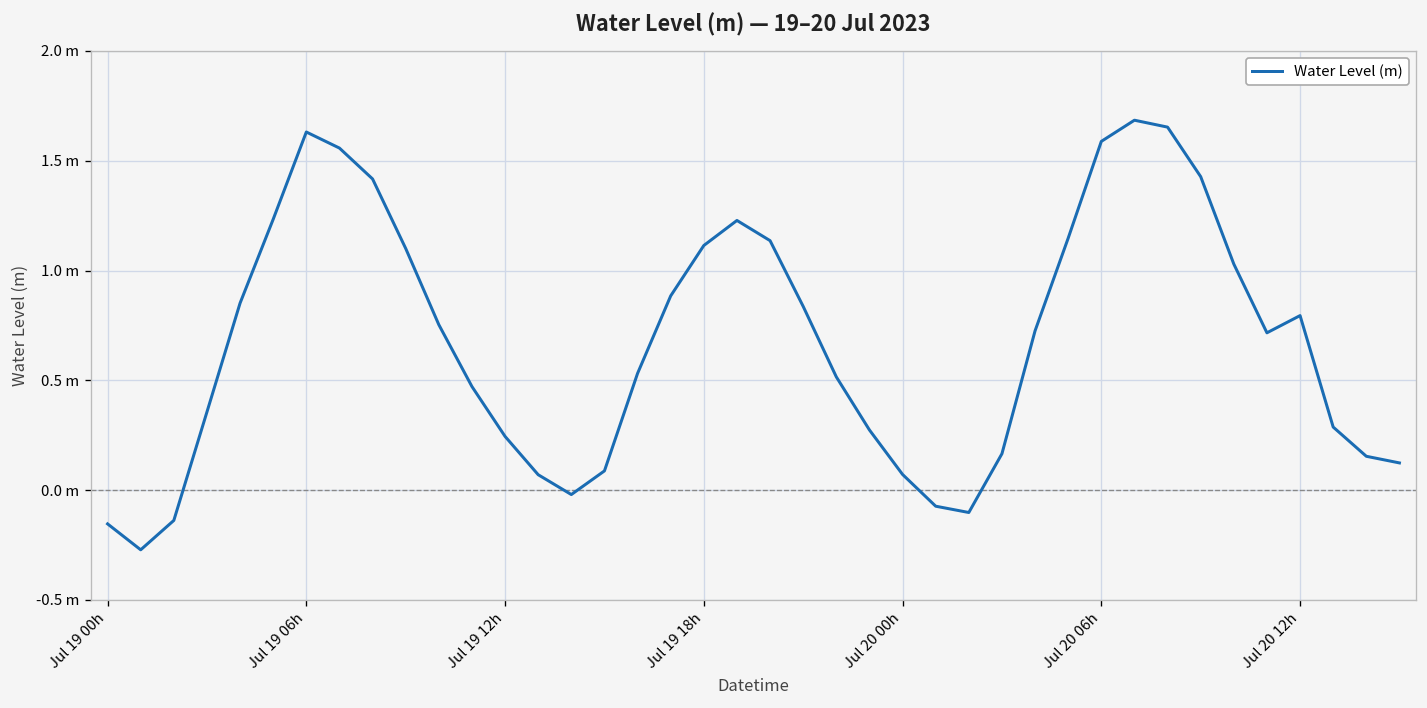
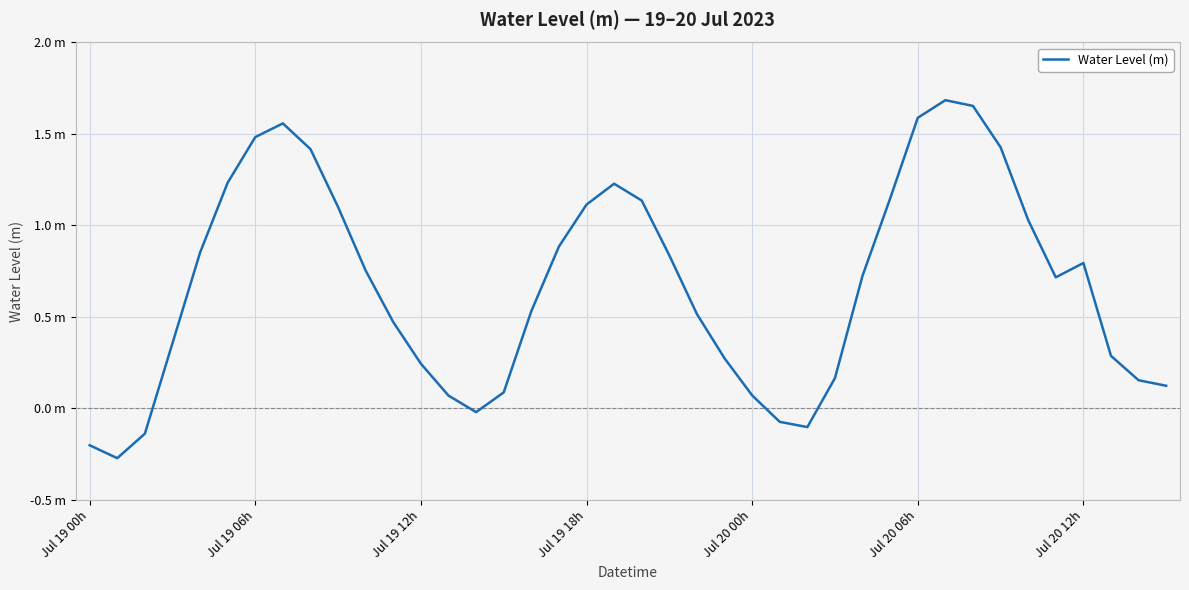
Jul 19 00h: -0.15 m -> -0.20 m
Jul 19 06h: 1.63 m -> 1.48 m
